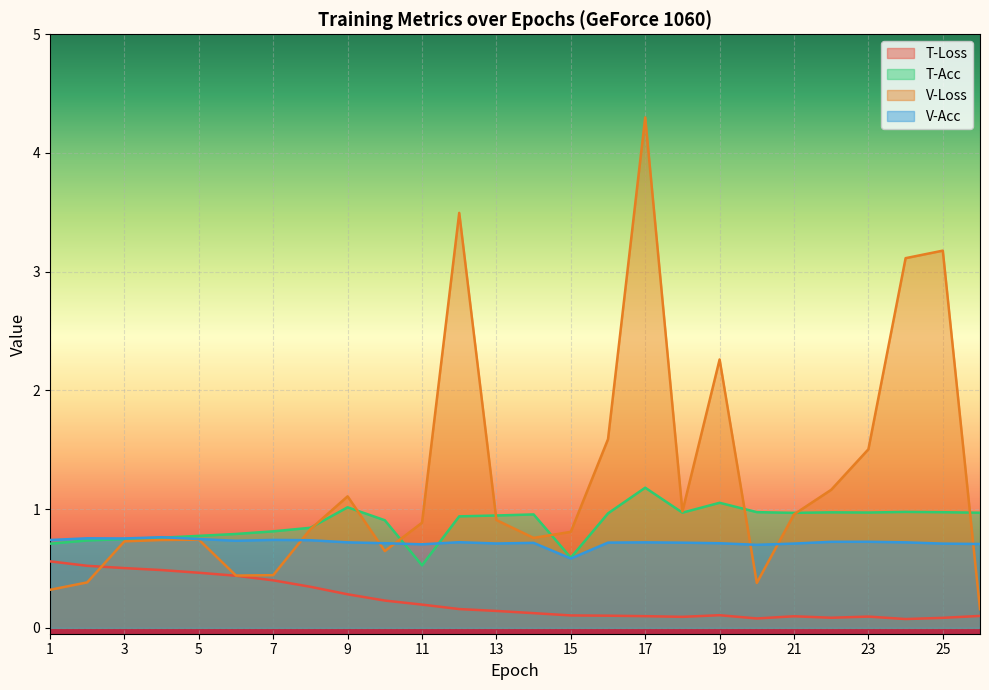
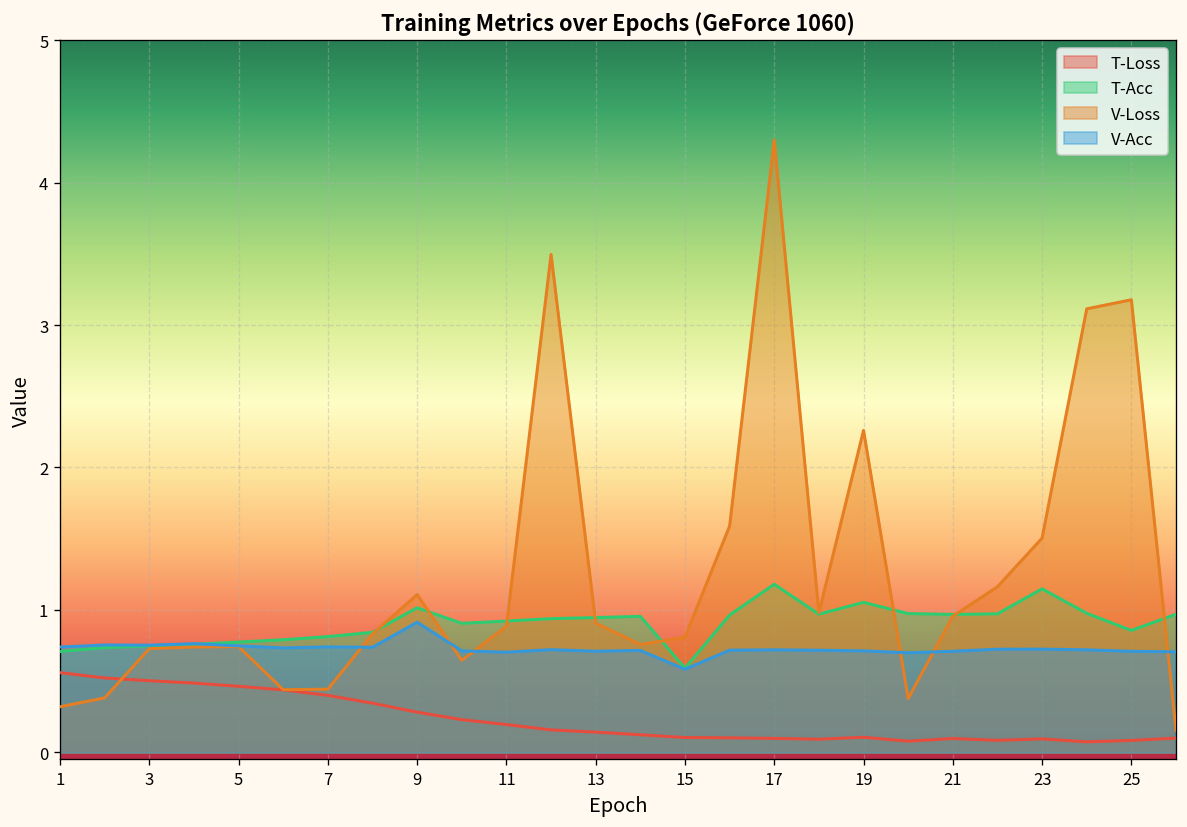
V-Acc, 9: 0.72 -> 0.91
T-Acc, 11: 0.53 -> 0.92
T-Acc, 23: 0.97 -> 1.15
T-Acc, 25: 0.97 -> 0.86
